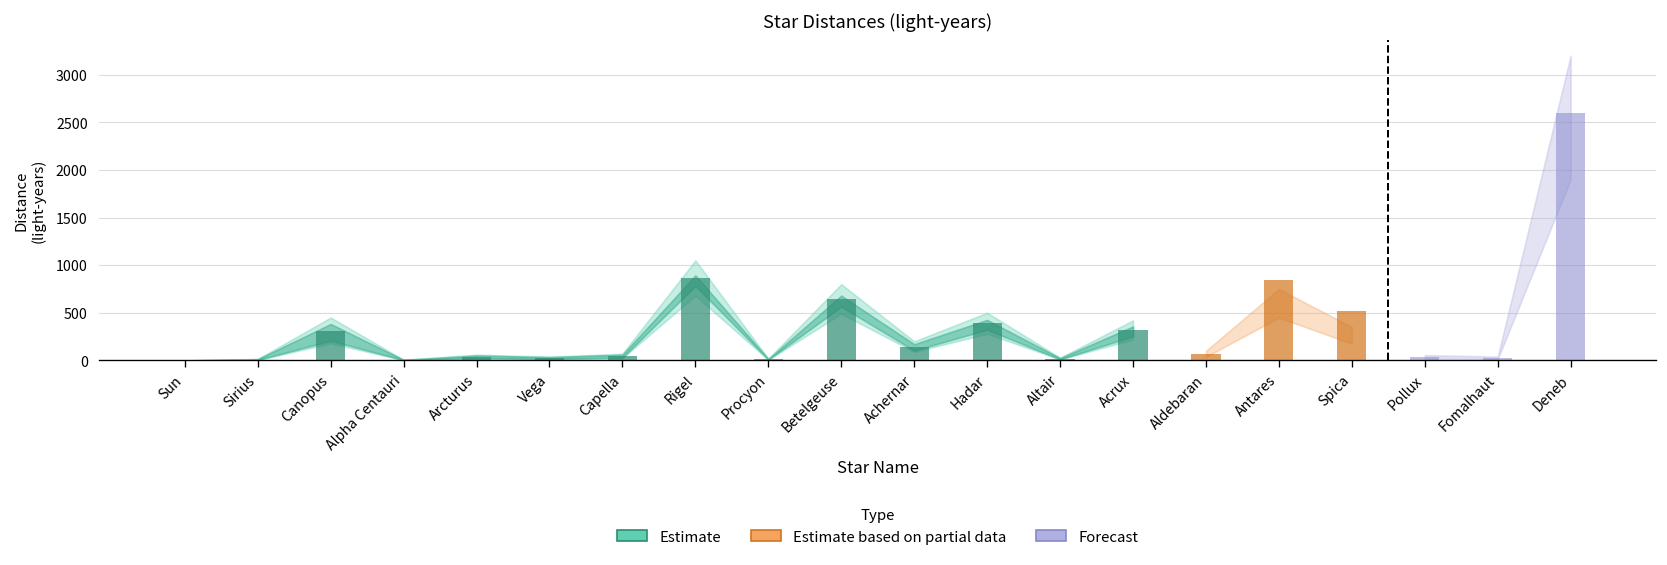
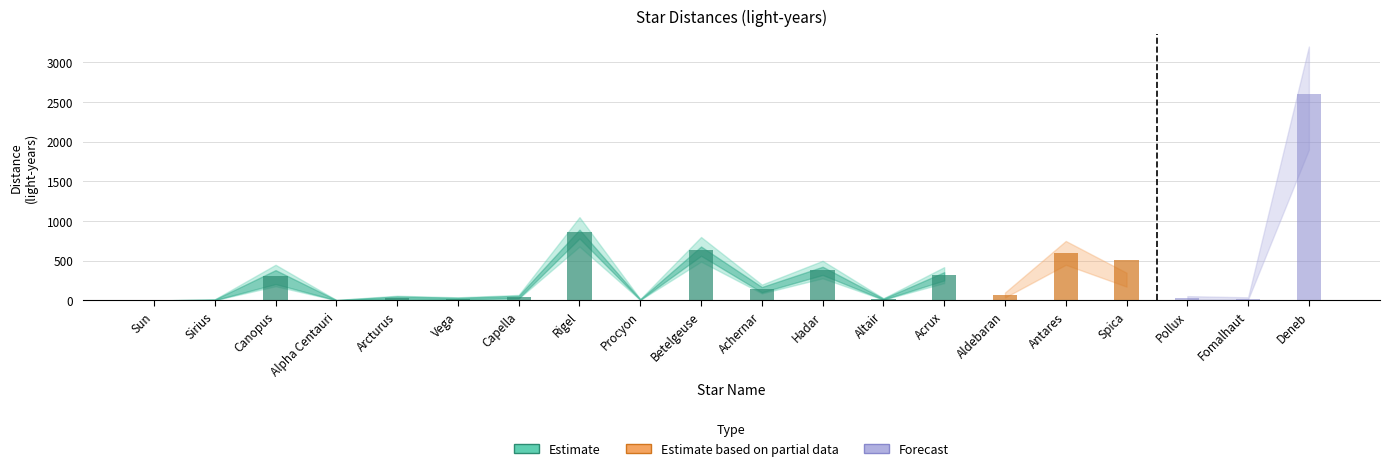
Estimate based on partial data, Antares: 800 -> 600
